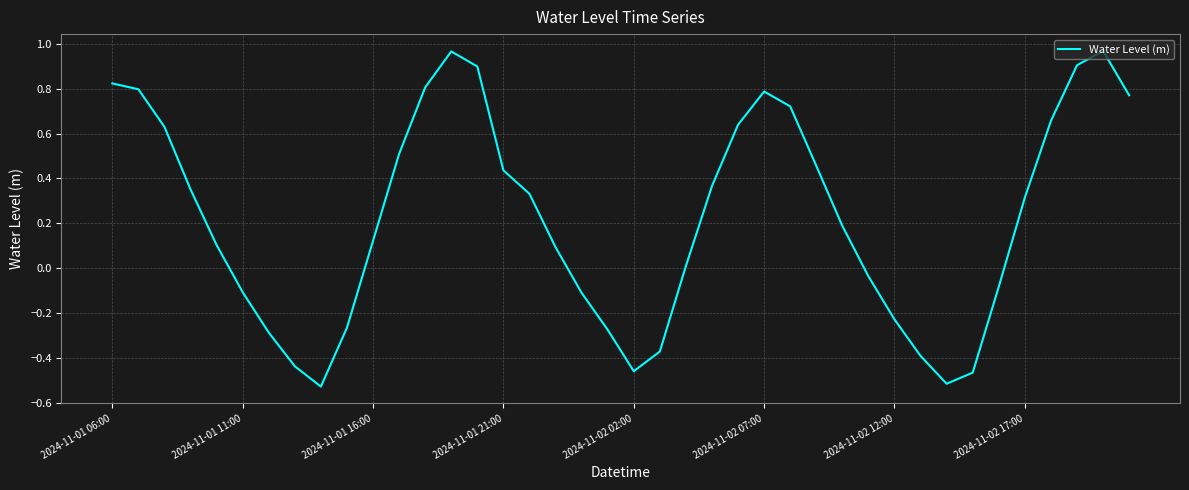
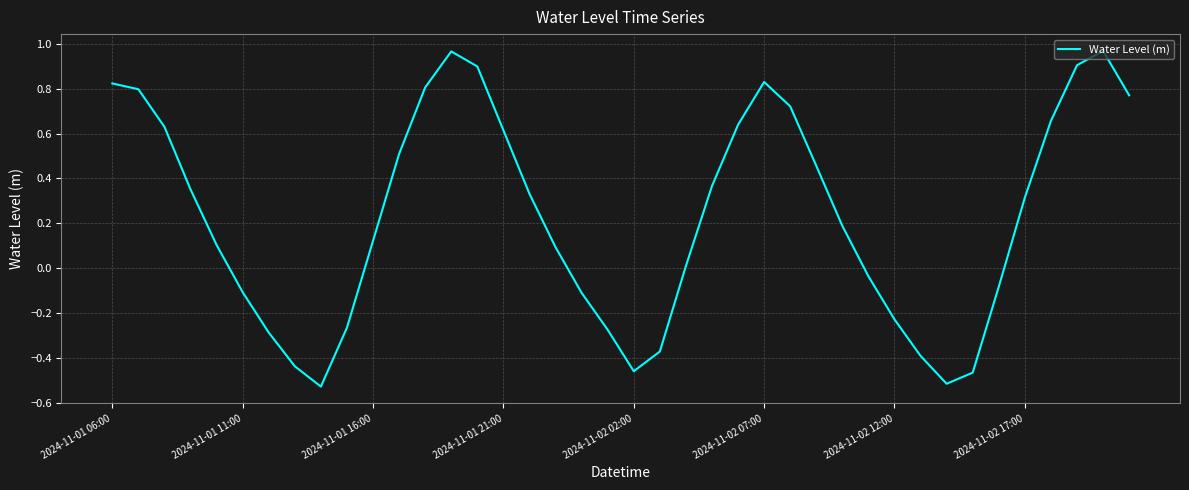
2024-11-01 21:00: 0.44 -> 0.61
2024-11-02 07:00: 0.79 -> 0.83
